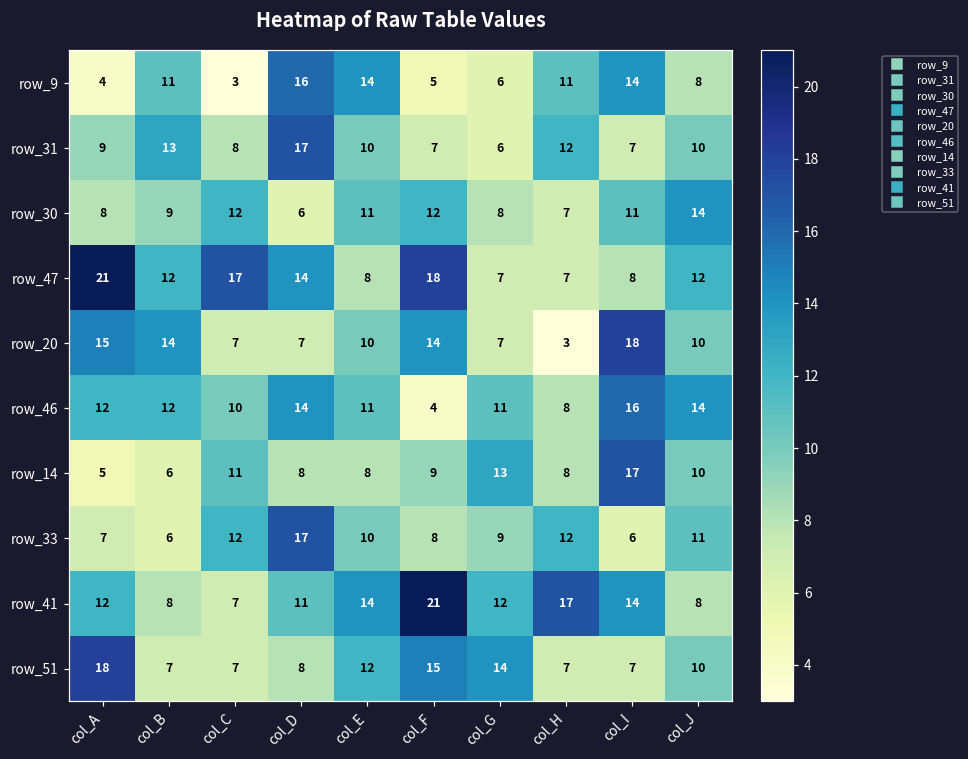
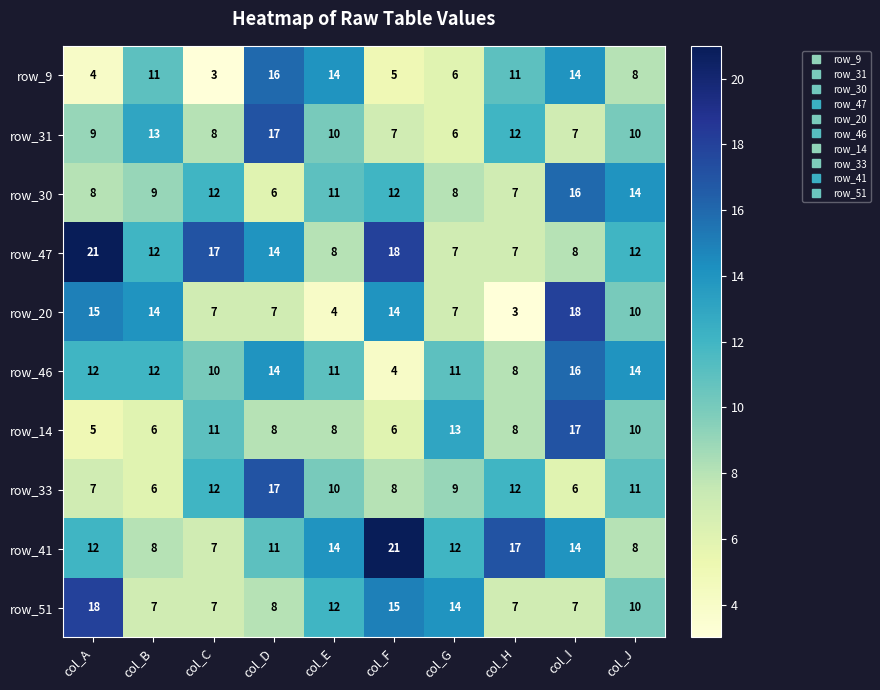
row_30, col_I: 11 -> 16
row_20, col_E: 10 -> 4
row_14, col_F: 9 -> 6
